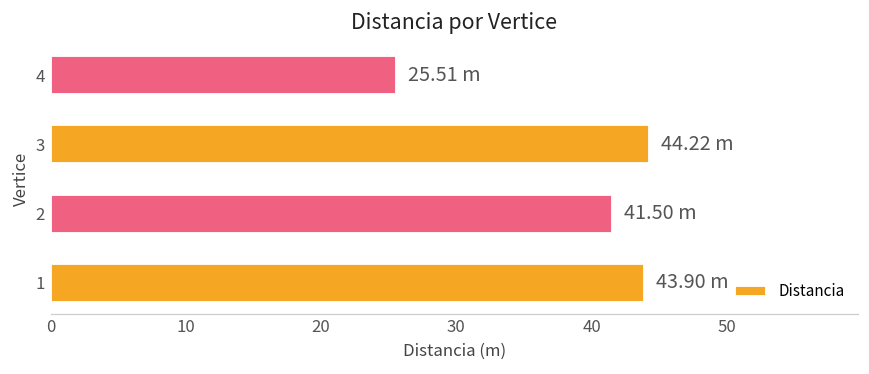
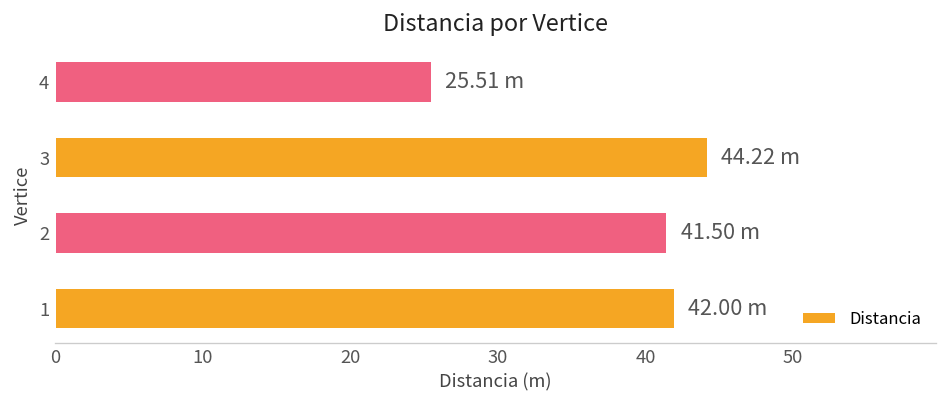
1: 43.90 -> 42.00
